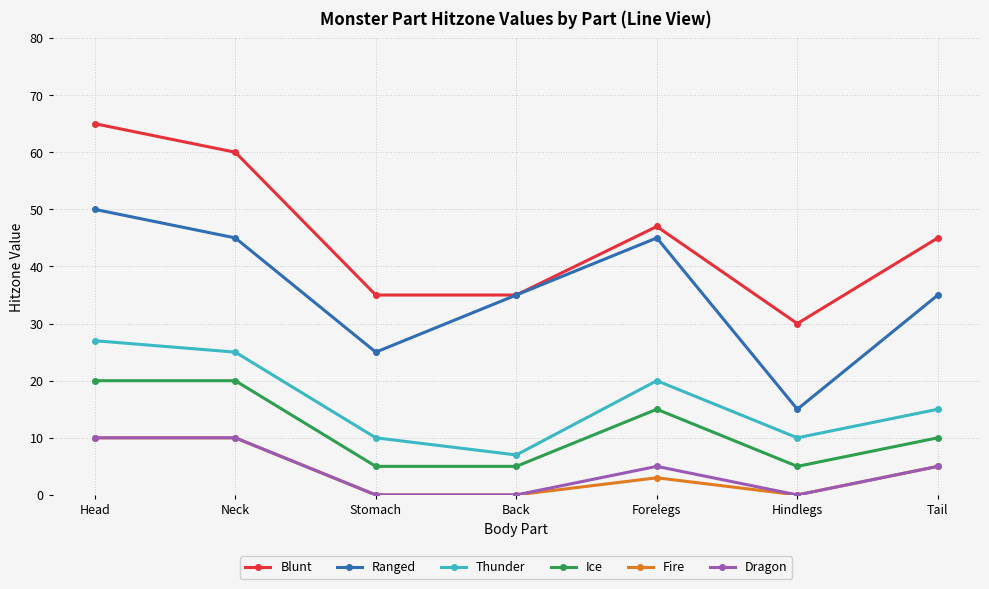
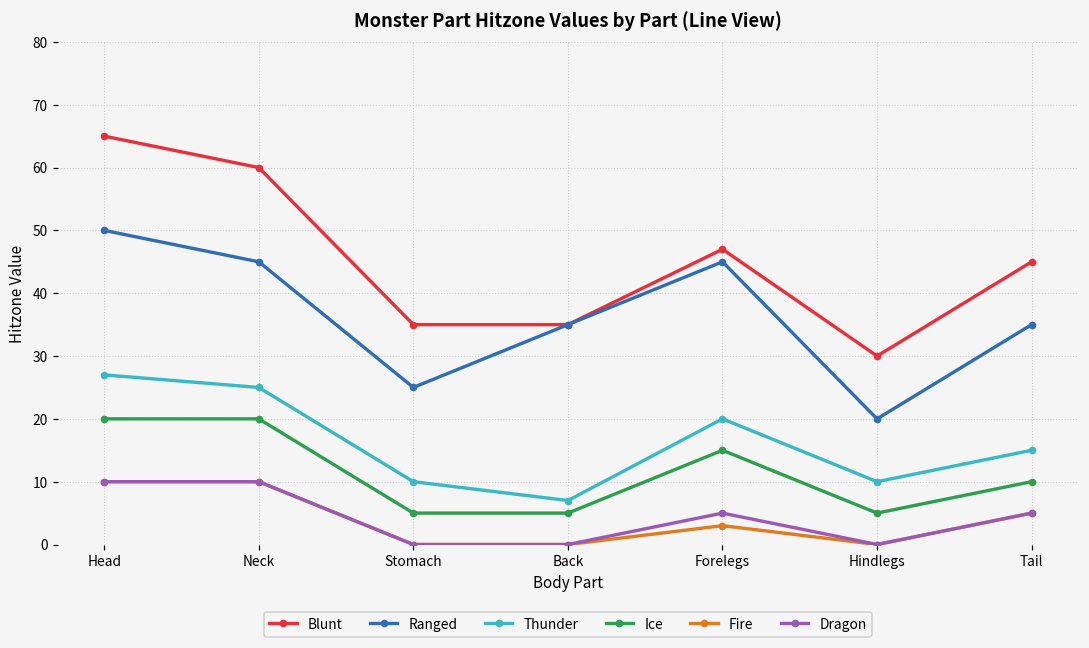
Ranged, Hindlegs: 15 -> 20
